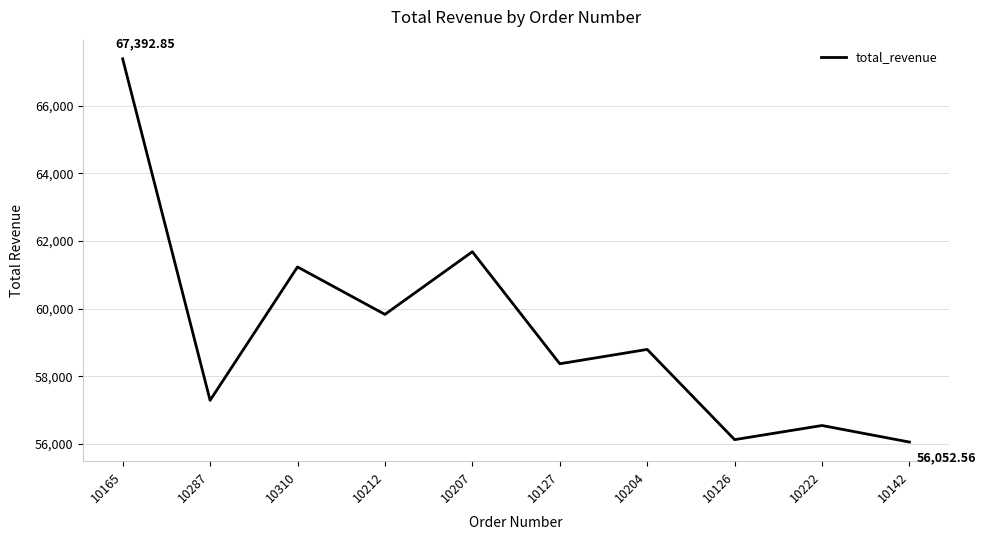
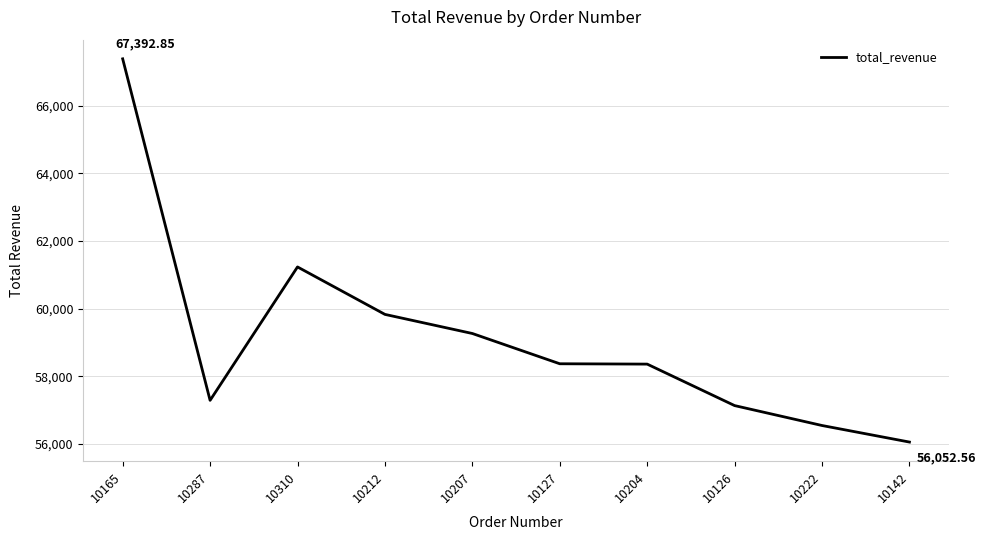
10207: 61,700 -> 59,300
10204: 58,800 -> 58,400
10126: 56,100 -> 57,100
